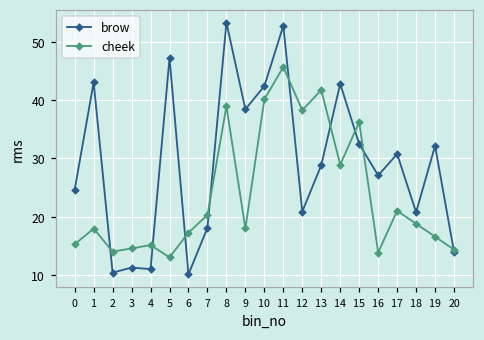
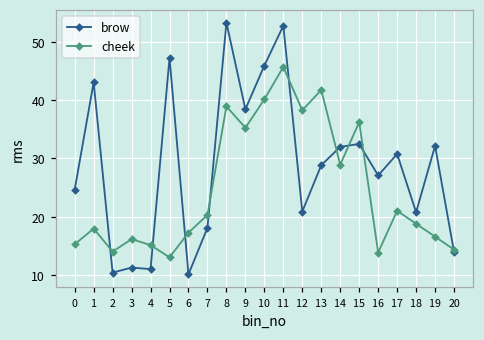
cheek, 3: 15 -> 16
cheek, 9: 18 -> 35
brow, 10: 42 -> 46
brow, 14: 43 -> 32
